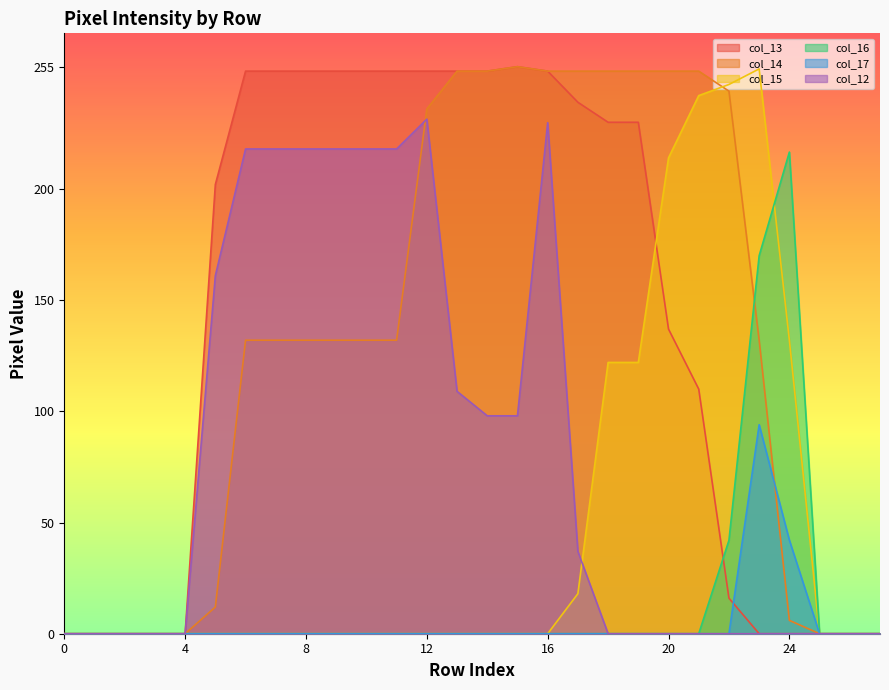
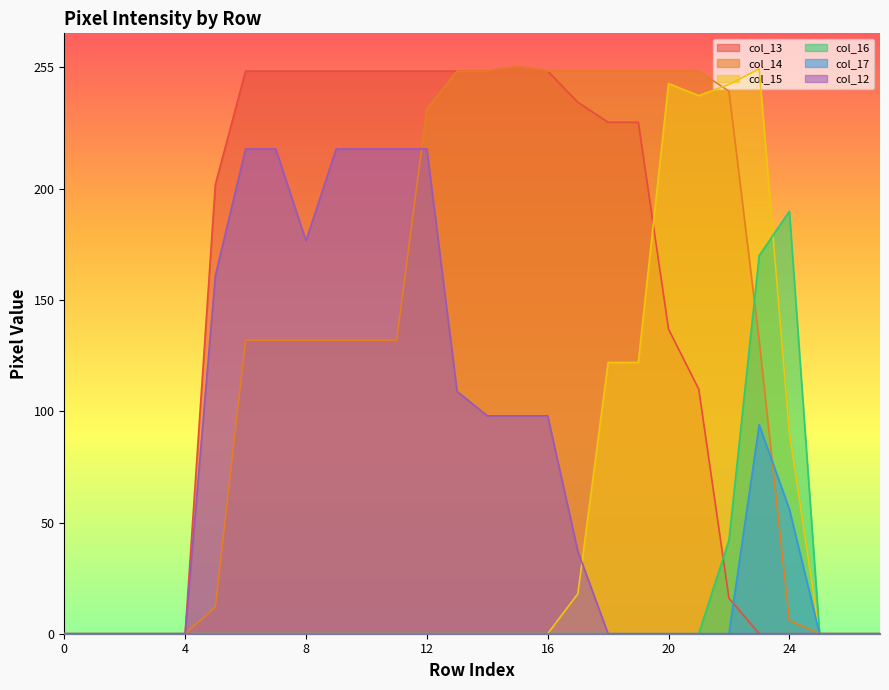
col_12, 8: 218 -> 177
col_12, 12: 231 -> 218
col_12, 16: 230 -> 98
col_15, 20: 214 -> 247
col_15, 24: 132 -> 91
col_16, 24: 217 -> 190
col_17, 24: 42 -> 56
